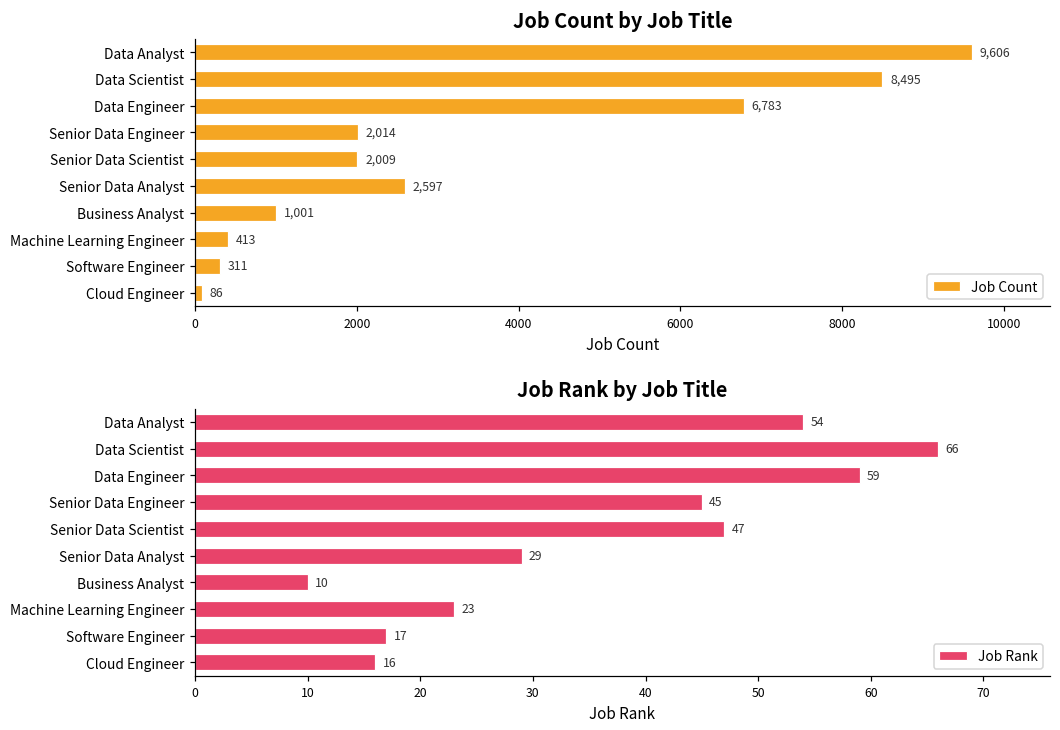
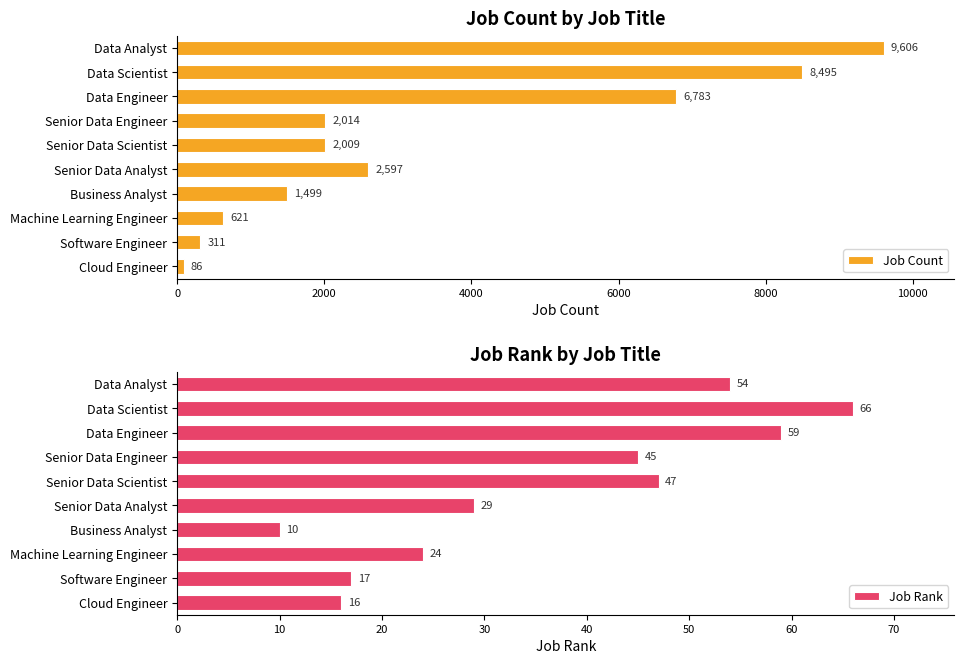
Job Count by Job Title, Business Analyst: 1,001 -> 1,499
Job Count by Job Title, Machine Learning Engineer: 413 -> 621
Job Rank by Job Title, Machine Learning Engineer: 23 -> 24
